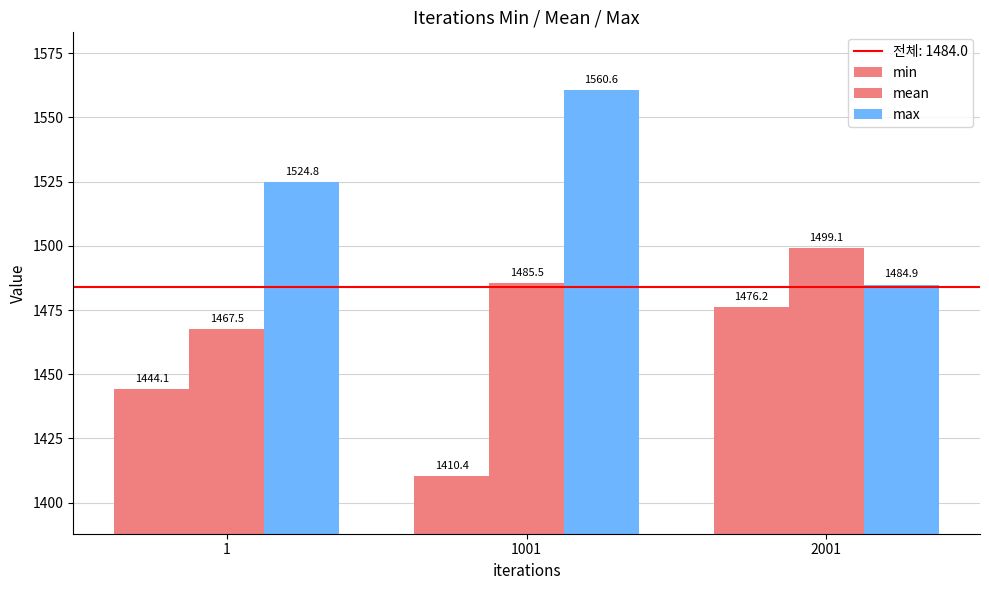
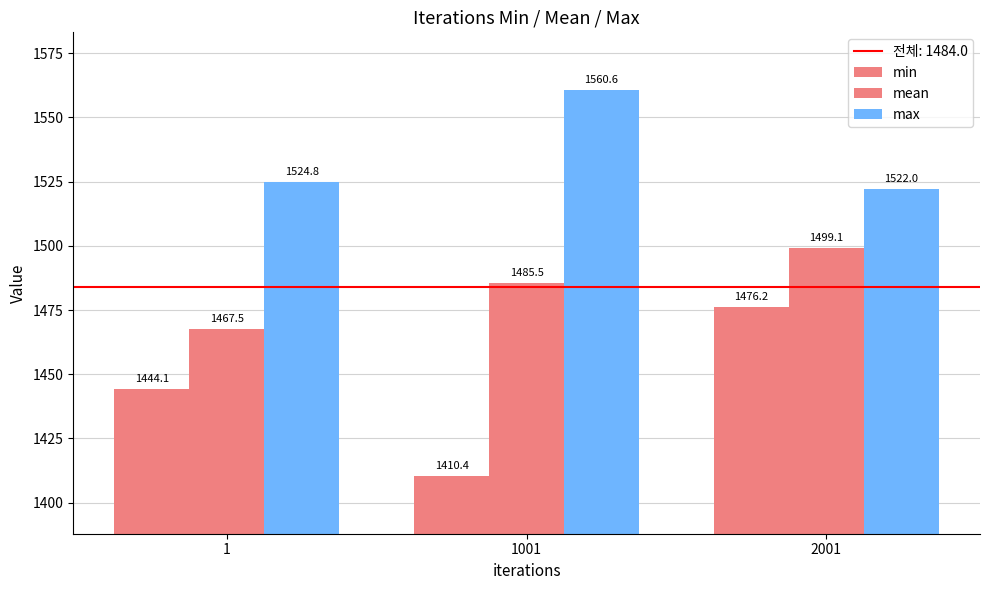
max, 2001: 1484.9 -> 1522.0
